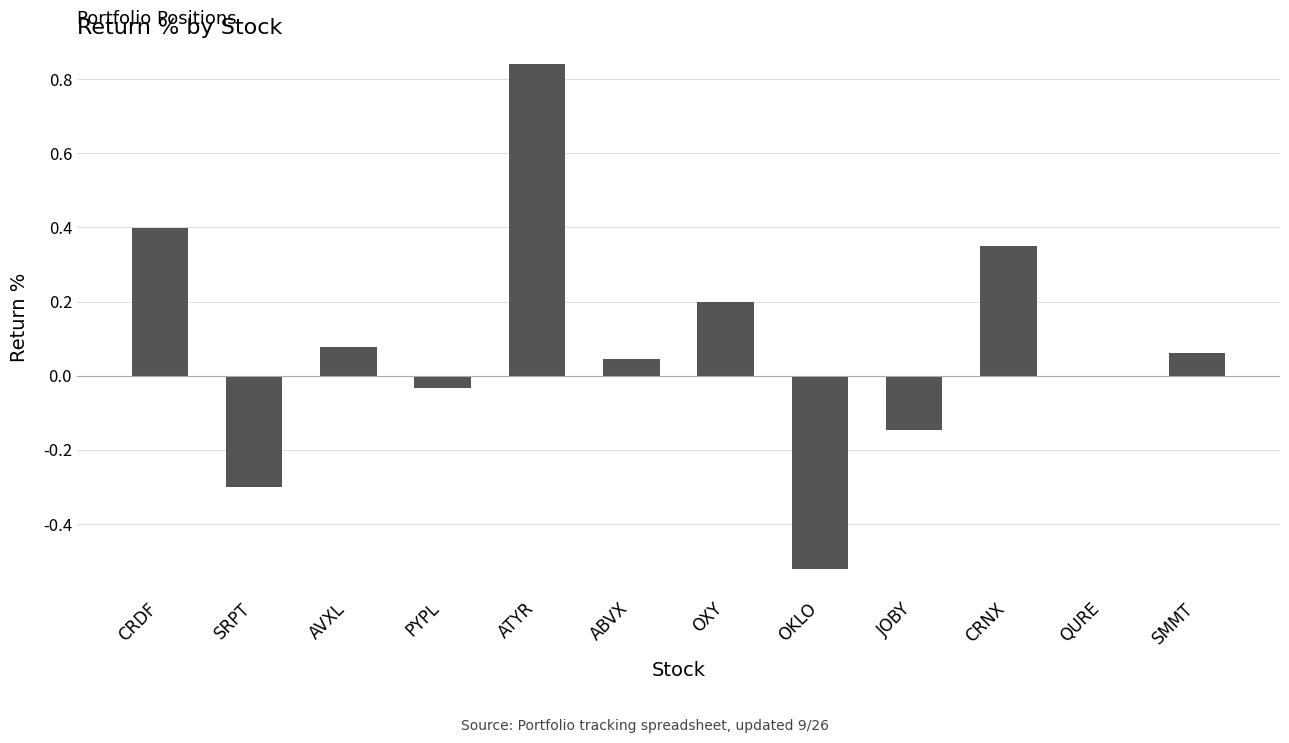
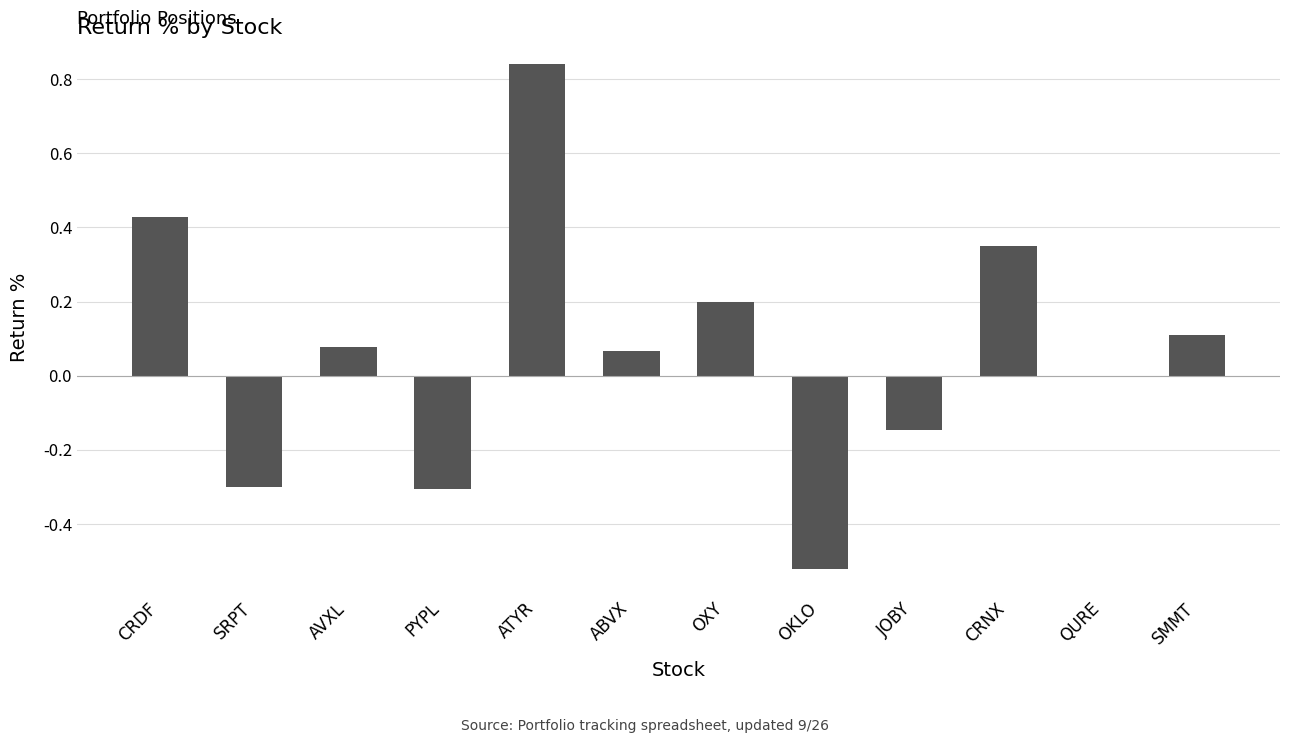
CRDF: 0.40 -> 0.43
PYPL: -0.03 -> -0.31
ABVX: 0.04 -> 0.07
SMMT: 0.06 -> 0.11
